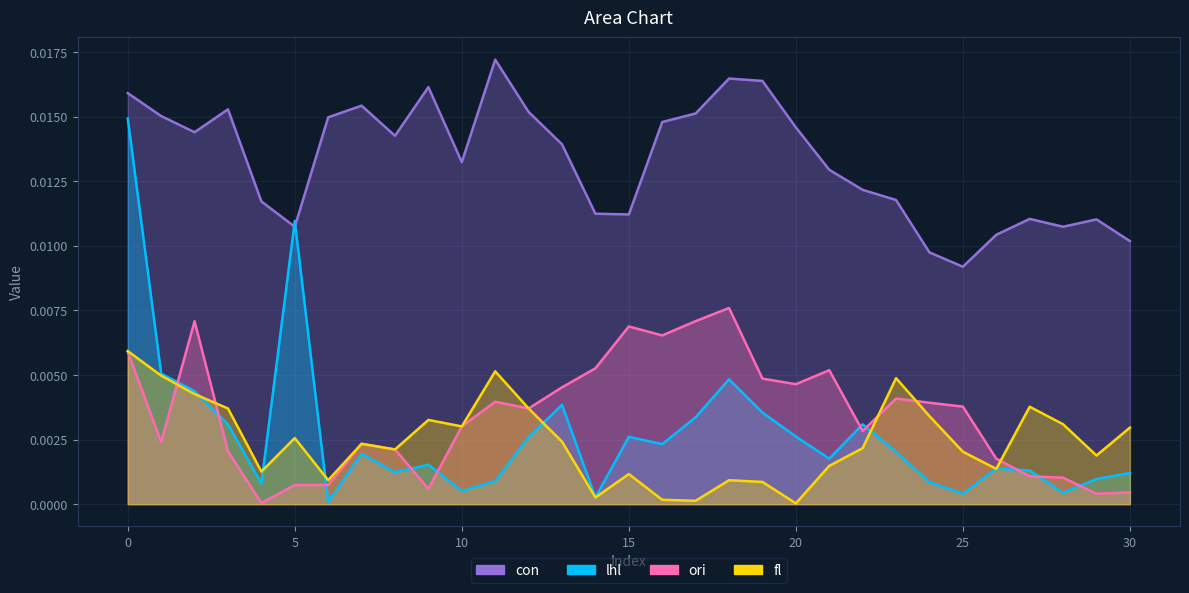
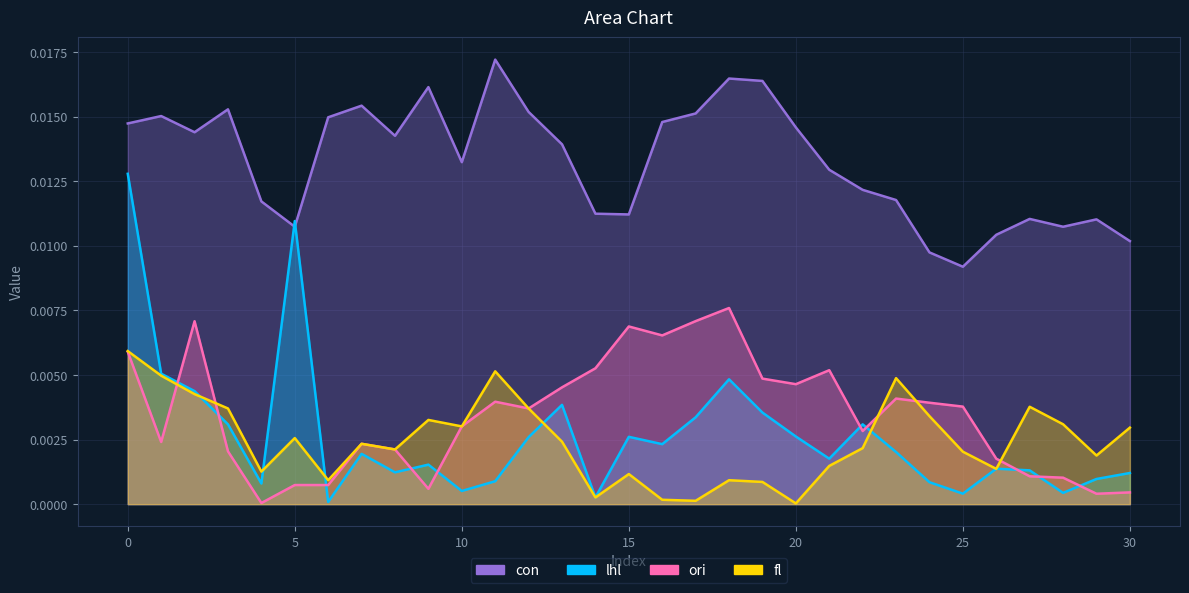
con, 0: 0.0159 -> 0.0147
lhl, 0: 0.0149 -> 0.0128
